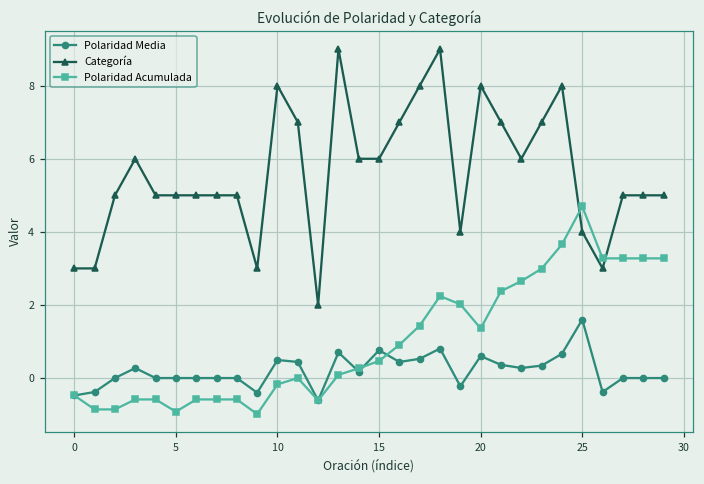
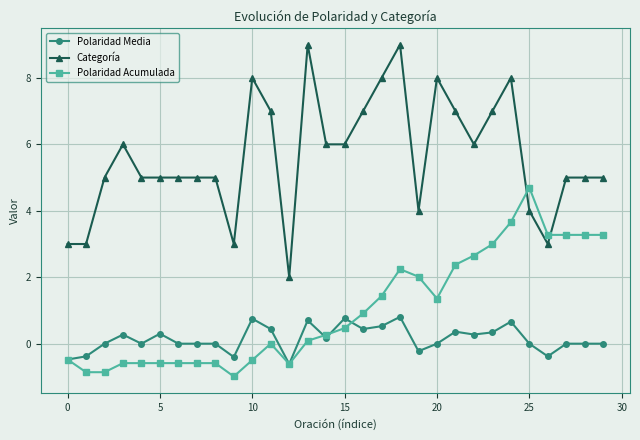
Polaridad Media, 5: 0.0 -> 0.3
Polaridad Acumulada, 5: -0.9 -> -0.6
Polaridad Media, 10: 0.5 -> 0.8
Polaridad Acumulada, 10: -0.2 -> -0.5
Polaridad Media, 20: 0.6 -> 0.0
Polaridad Media, 25: 1.6 -> 0.0
